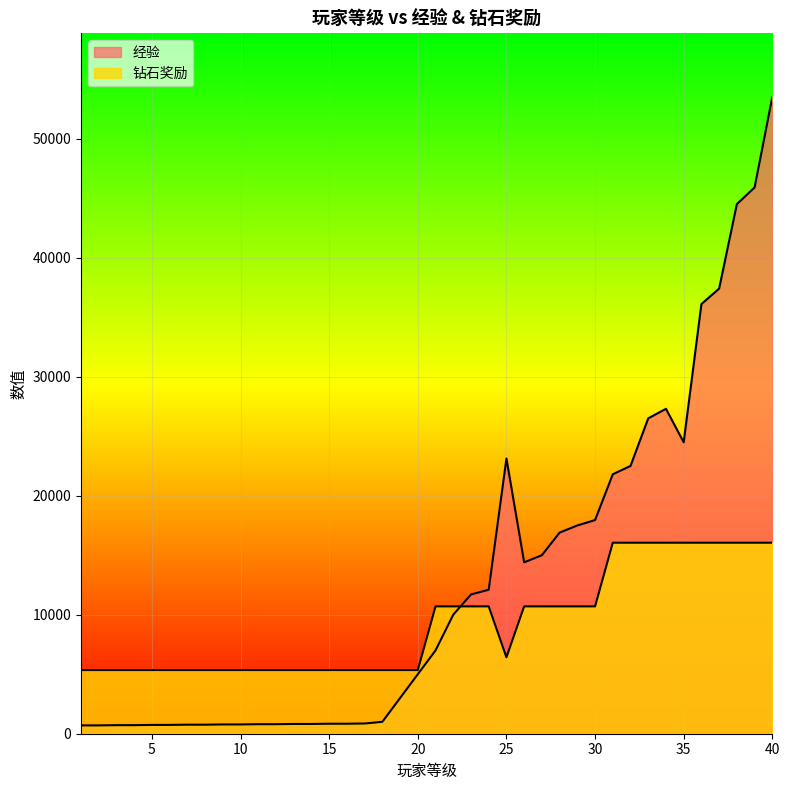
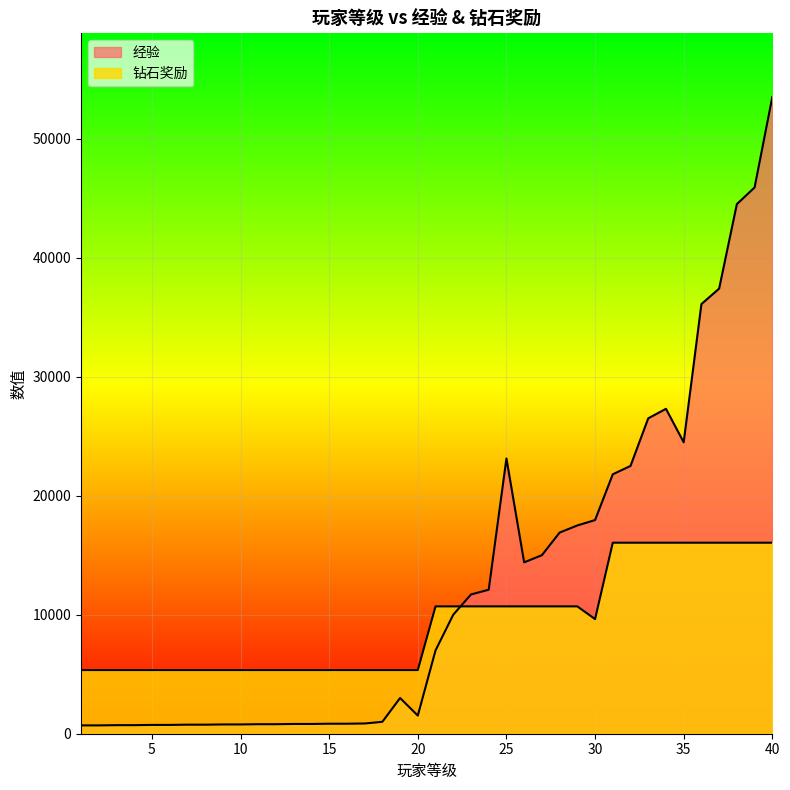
经验, 20: 5000 -> 1500
钻石奖励, 25: 6400 -> 10700
钻石奖励, 30: 10700 -> 9600
